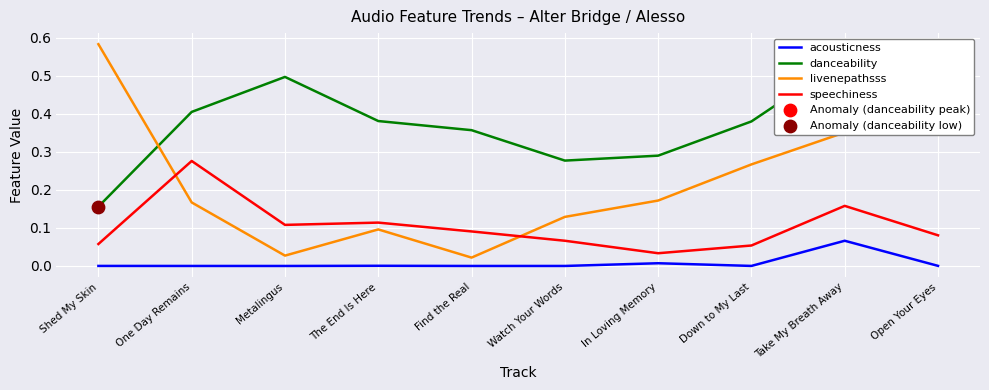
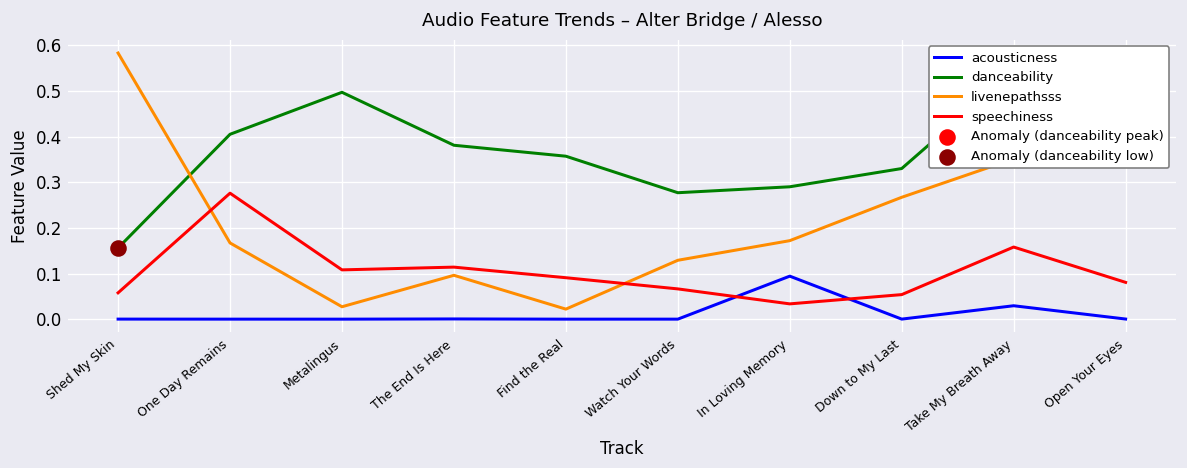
acousticness, In Loving Memory: 0.01 -> 0.09
danceability, Down to My Last: 0.38 -> 0.33
acousticness, Take My Breath Away: 0.07 -> 0.03
